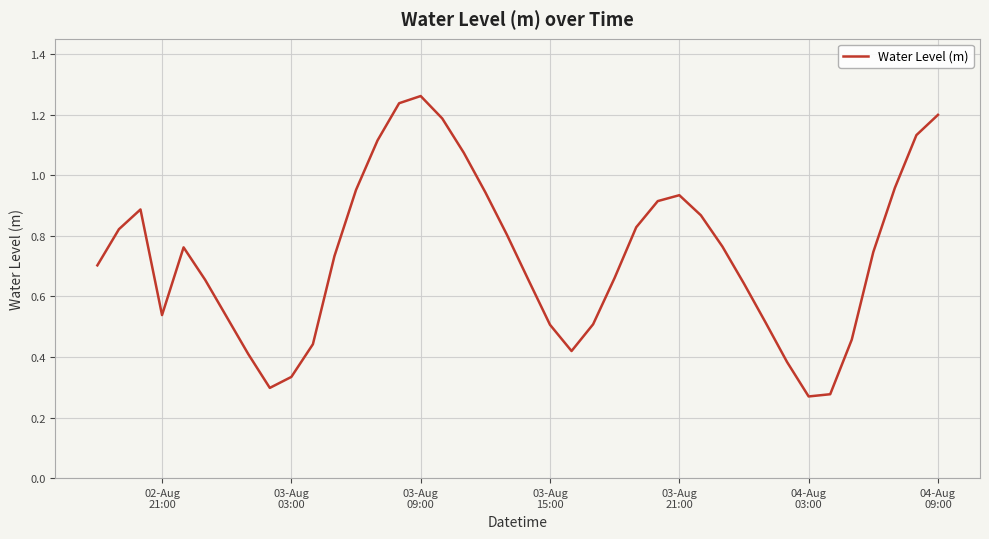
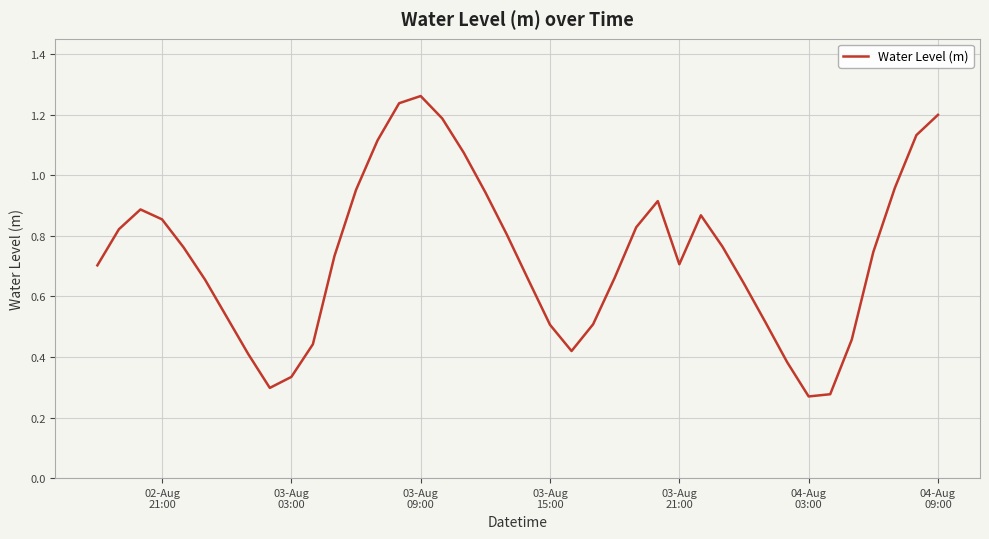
02-Aug 21:00: 0.54 -> 0.85
03-Aug 21:00: 0.93 -> 0.71
